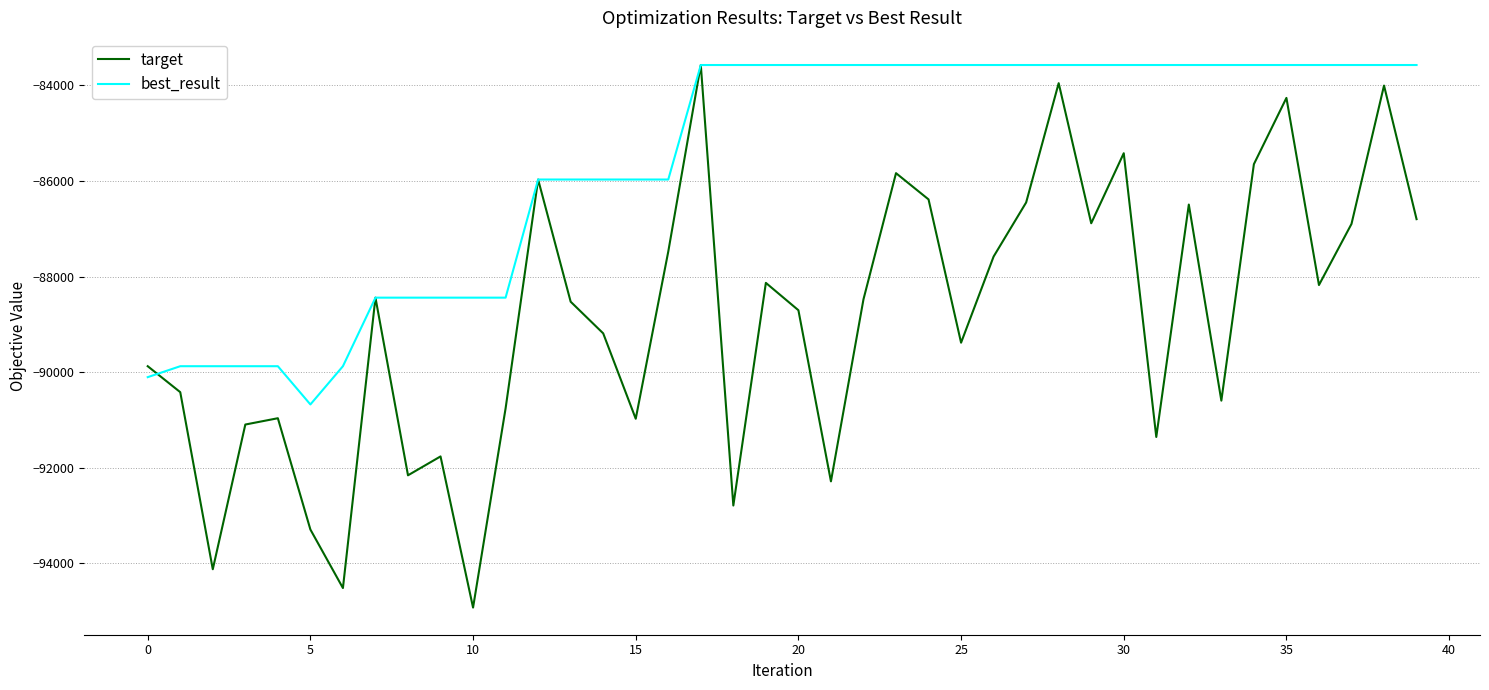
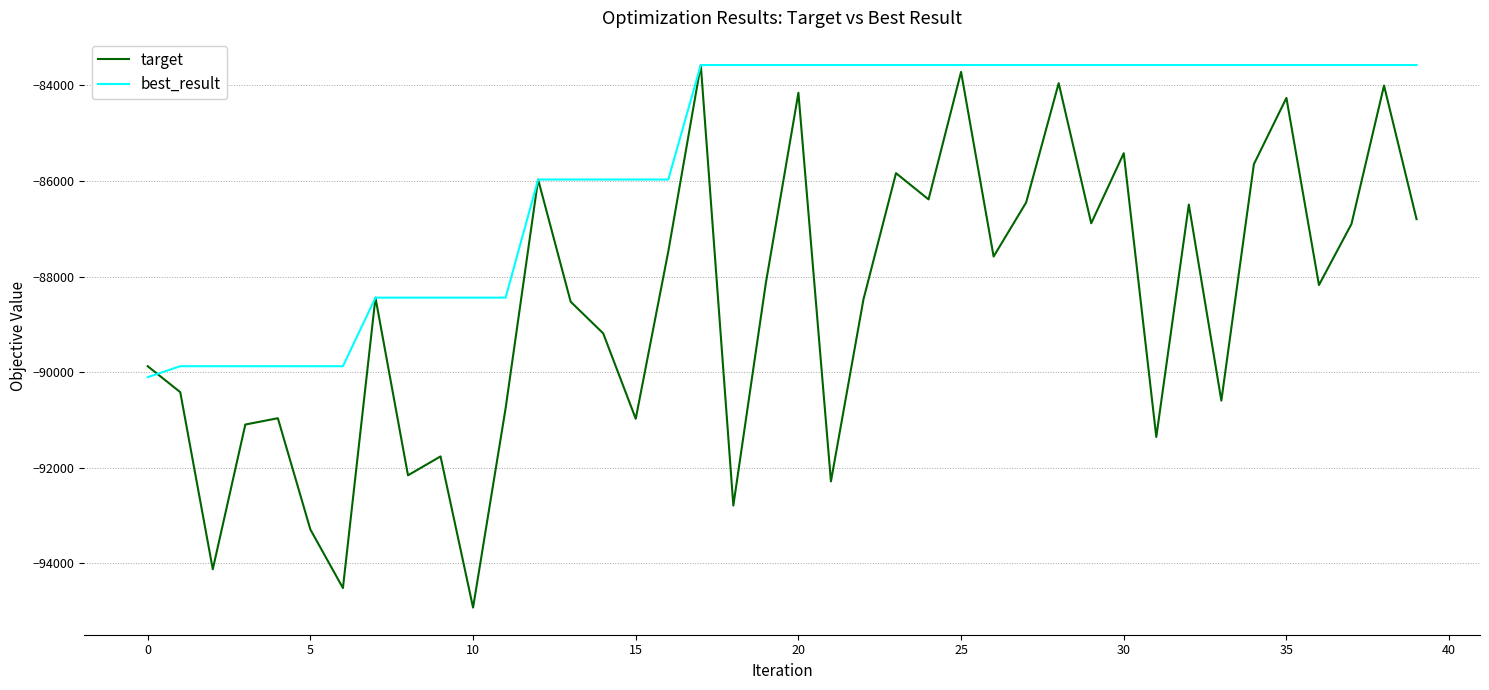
best_result, 5: -90700 -> -89900
target, 20: -88700 -> -84200
target, 25: -89400 -> -83700
